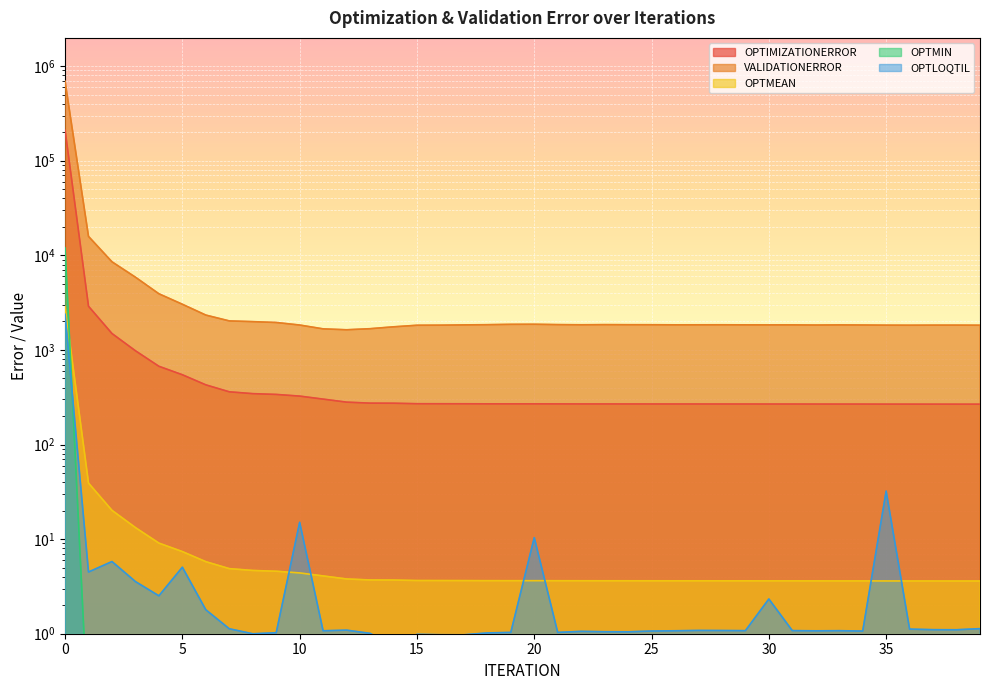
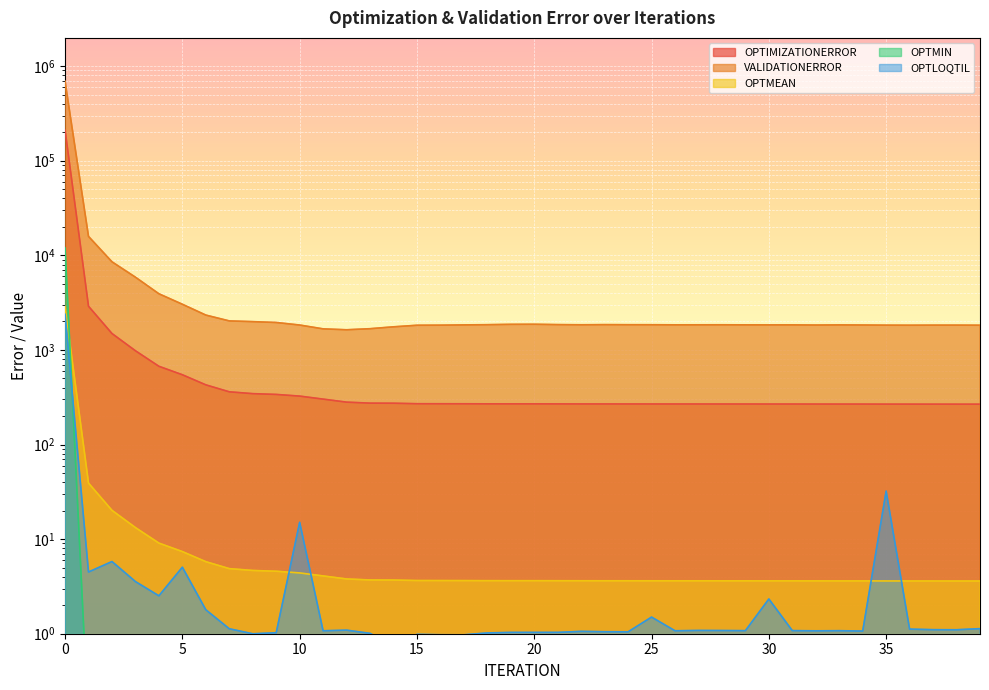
OPTLOQTIL, 20: 10 -> 1.0
OPTLOQTIL, 25: 1.1 -> 1.5
